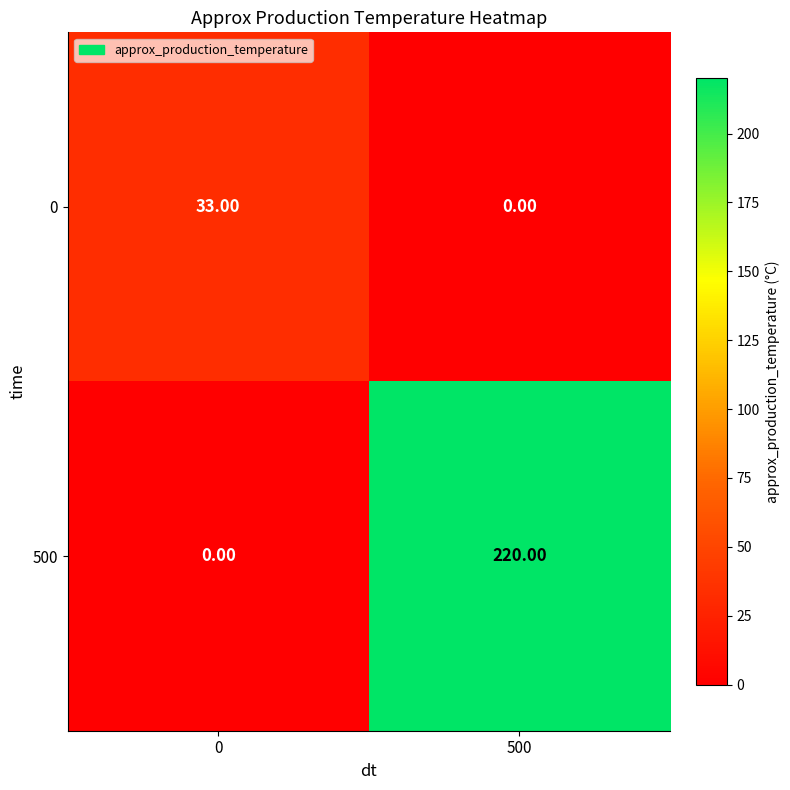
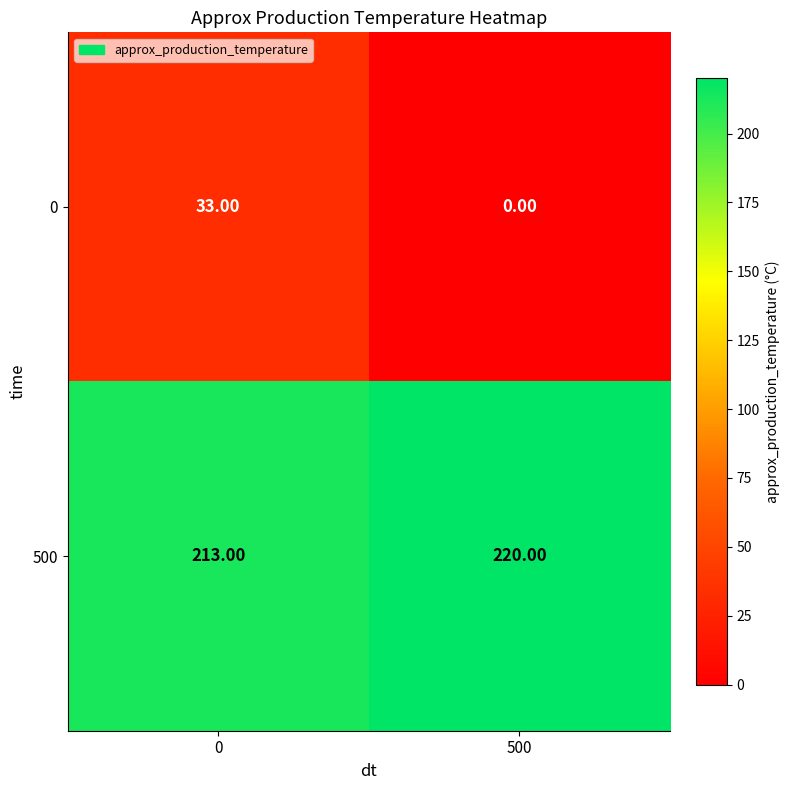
500, 0: 0.00 -> 213.00
